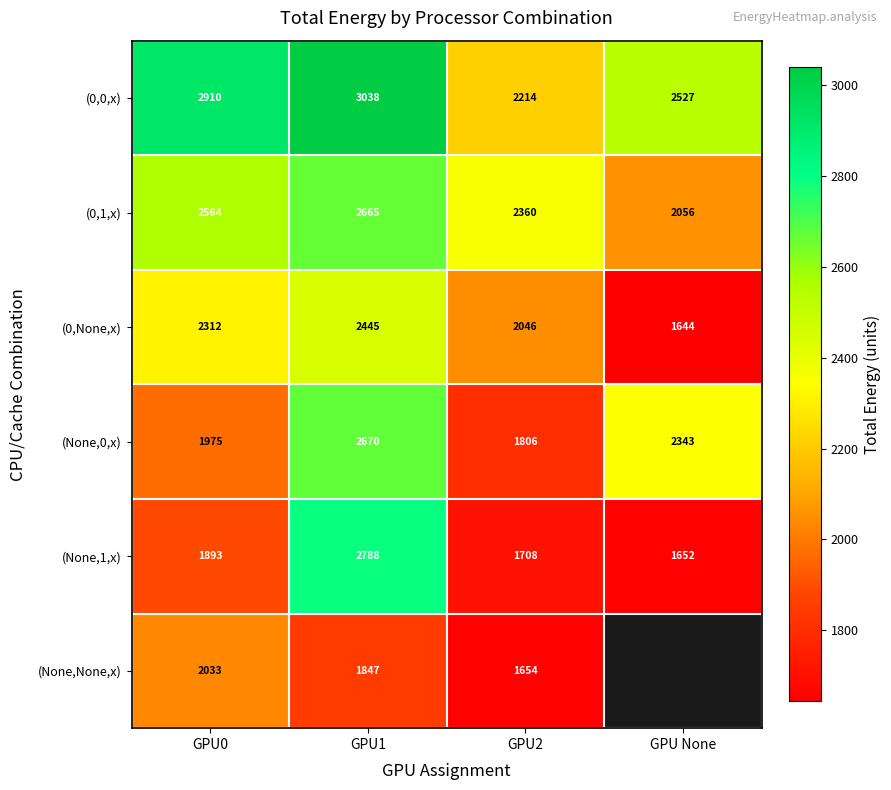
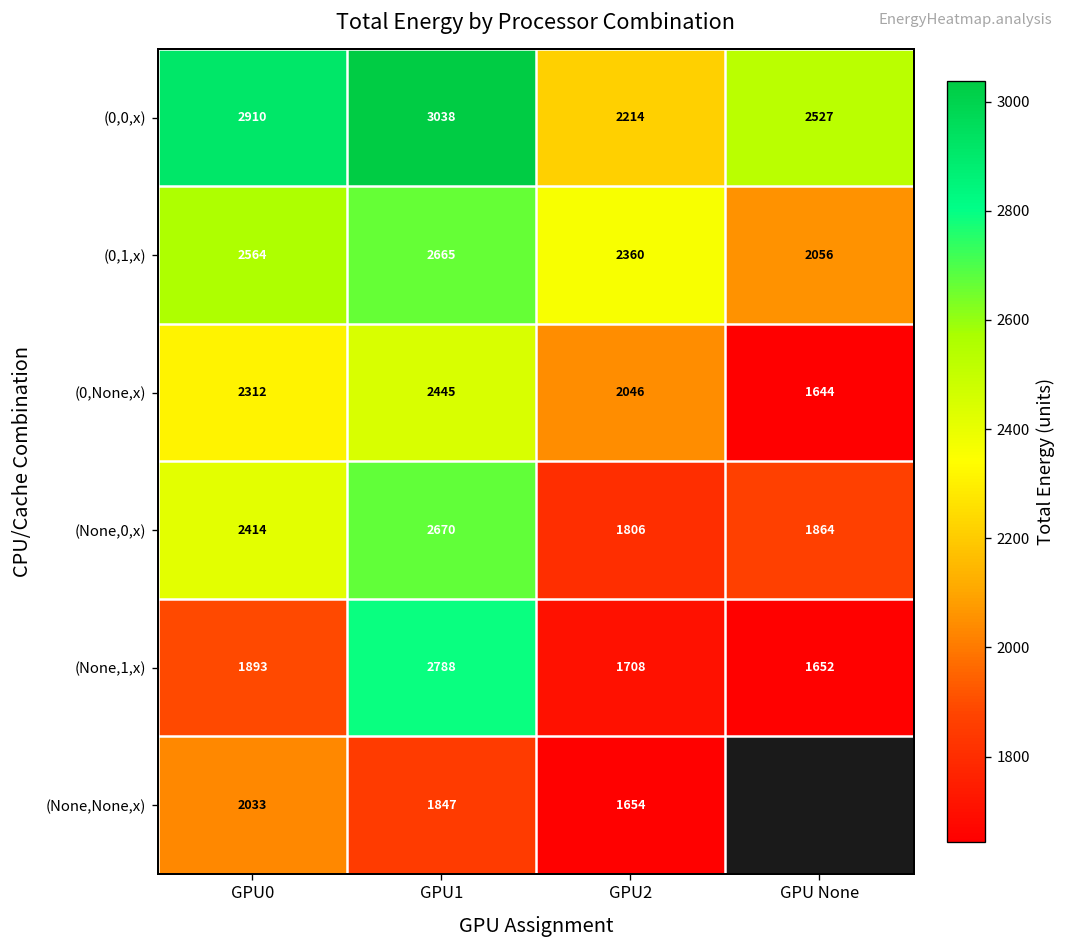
(None,0,x), GPU0: 1975 -> 2414
(None,0,x), GPU None: 2343 -> 1864
